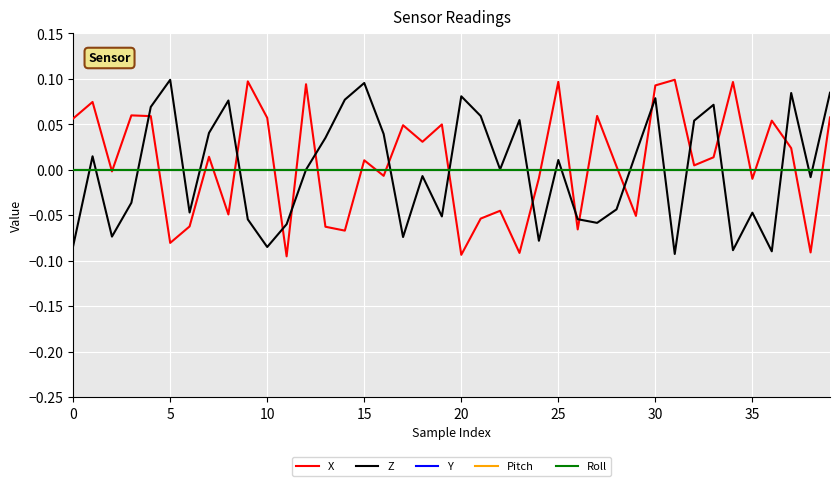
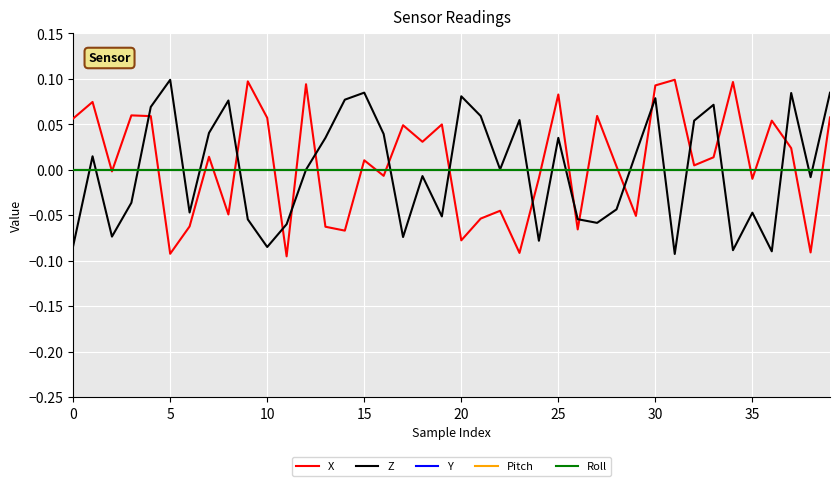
X, 5: -0.08 -> -0.09
Z, 15: 0.10 -> 0.08
X, 20: -0.09 -> -0.08
X, 25: 0.10 -> 0.08
Z, 25: 0.01 -> 0.04
